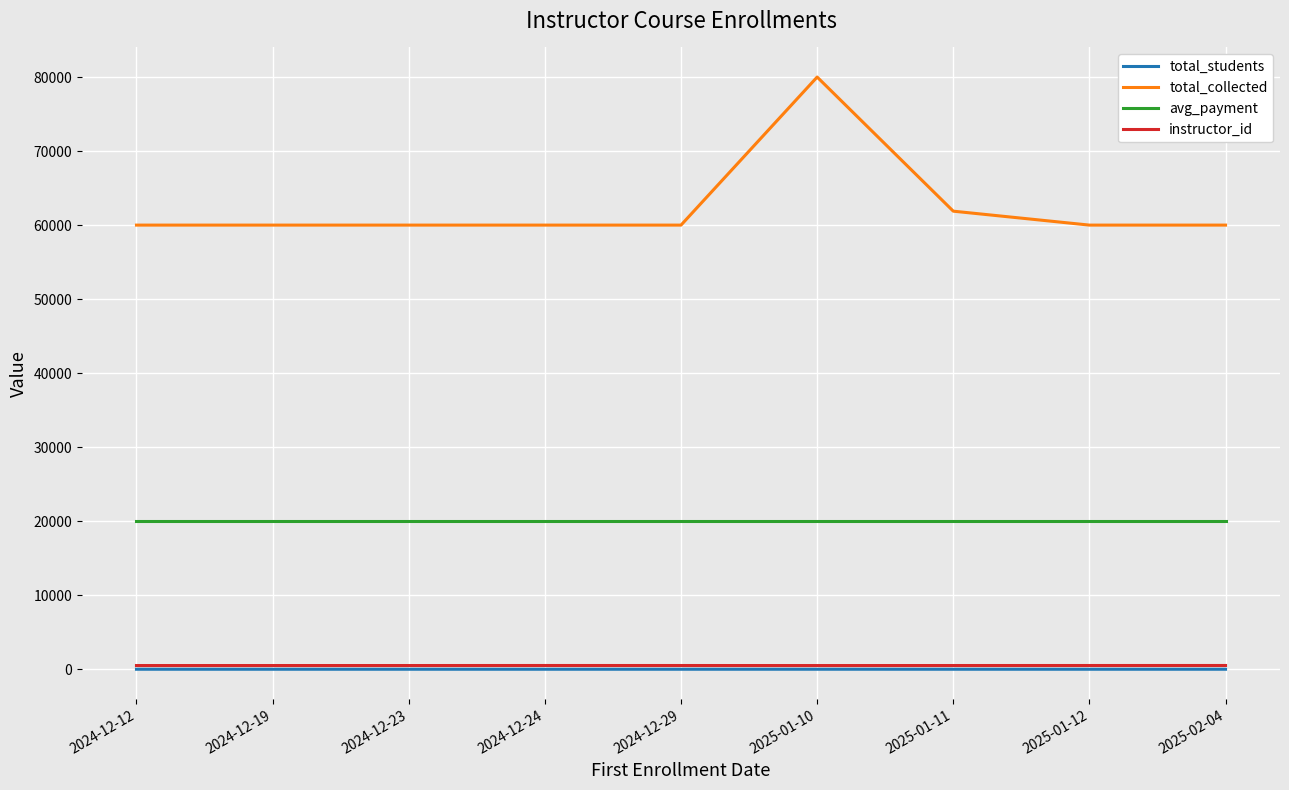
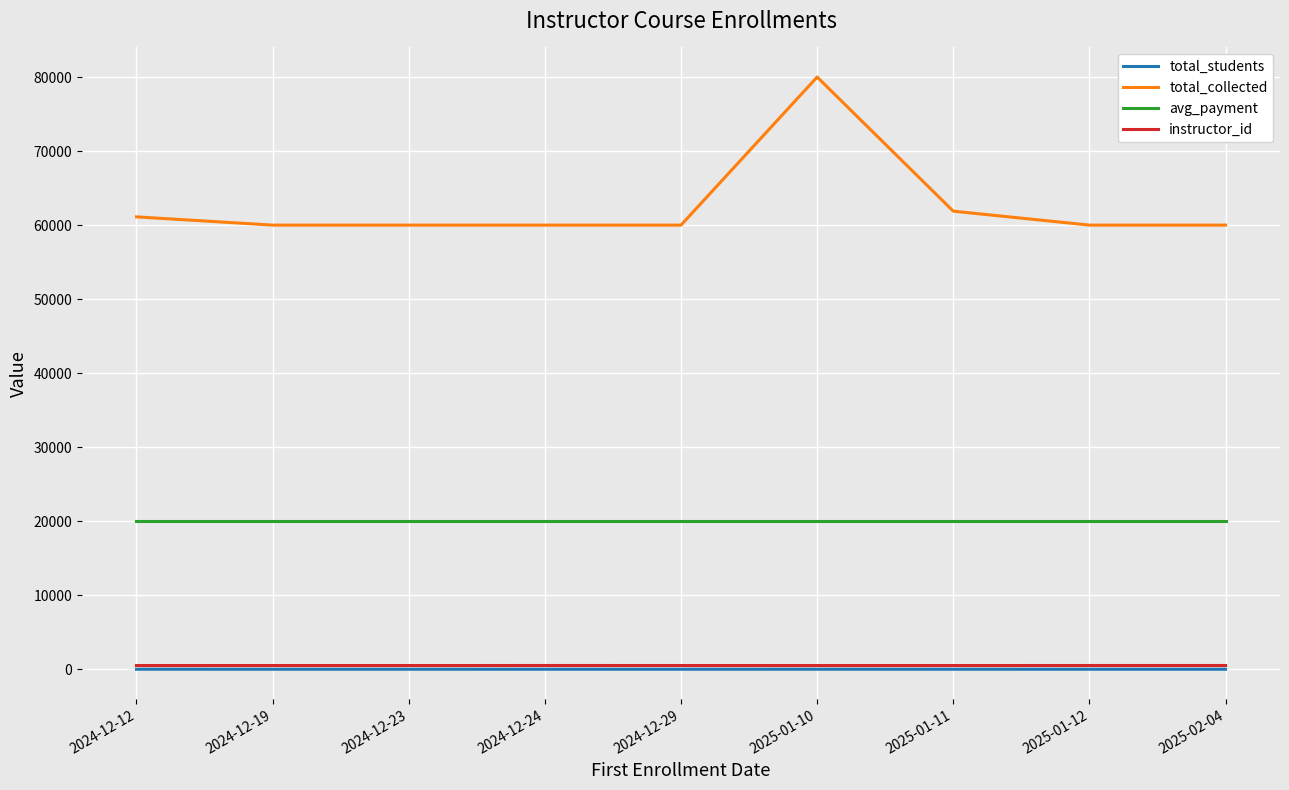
total_collected, 2024-12-12: 60000 -> 61000
